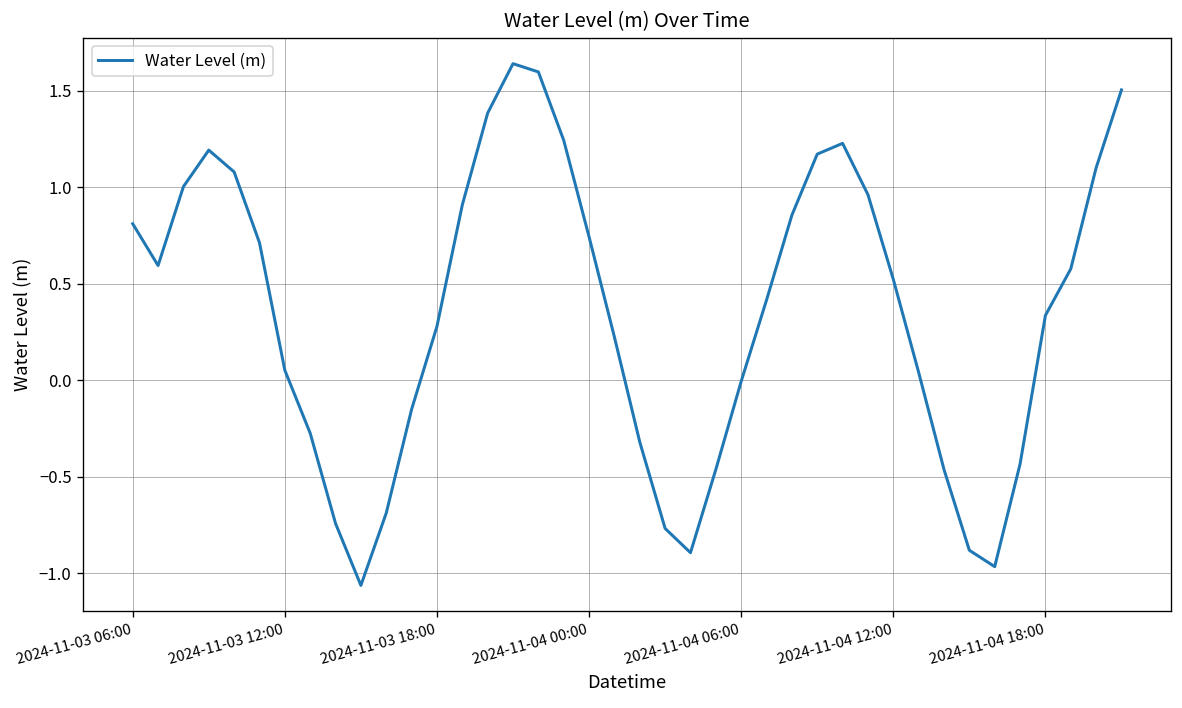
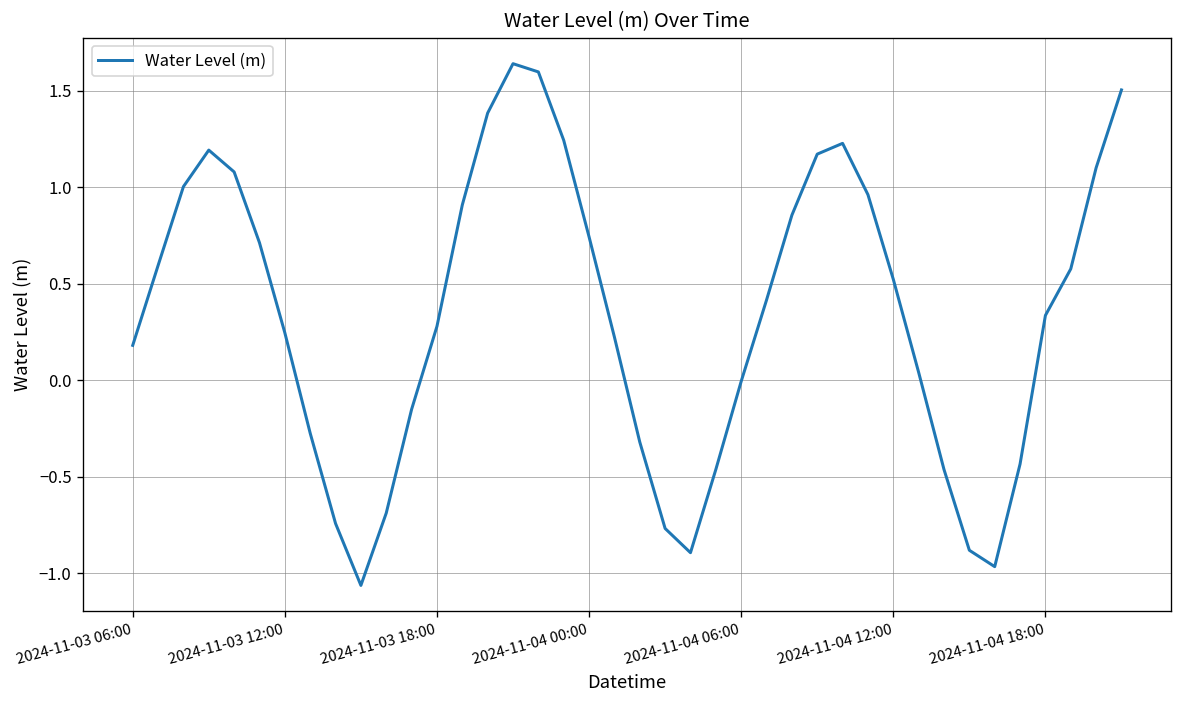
2024-11-03 06:00: 0.81 -> 0.18
2024-11-03 12:00: 0.05 -> 0.25
